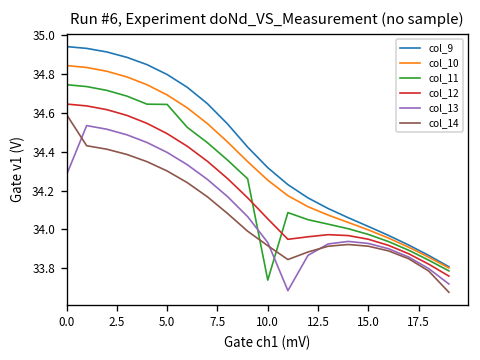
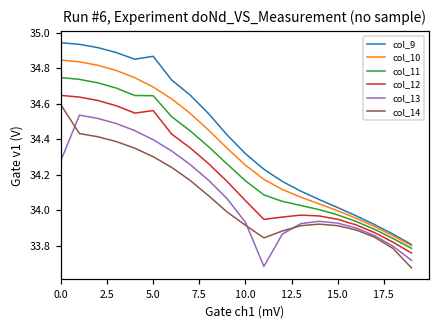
col_9, 5.0: 34.80 -> 34.87
col_12, 5.0: 34.49 -> 34.56
col_11, 10.0: 33.74 -> 34.17
